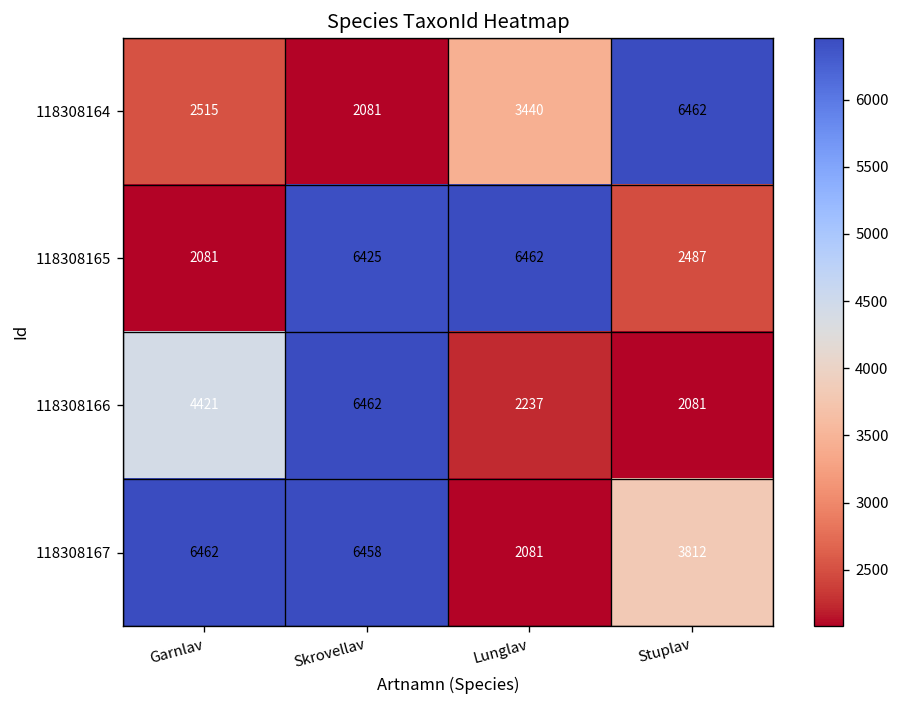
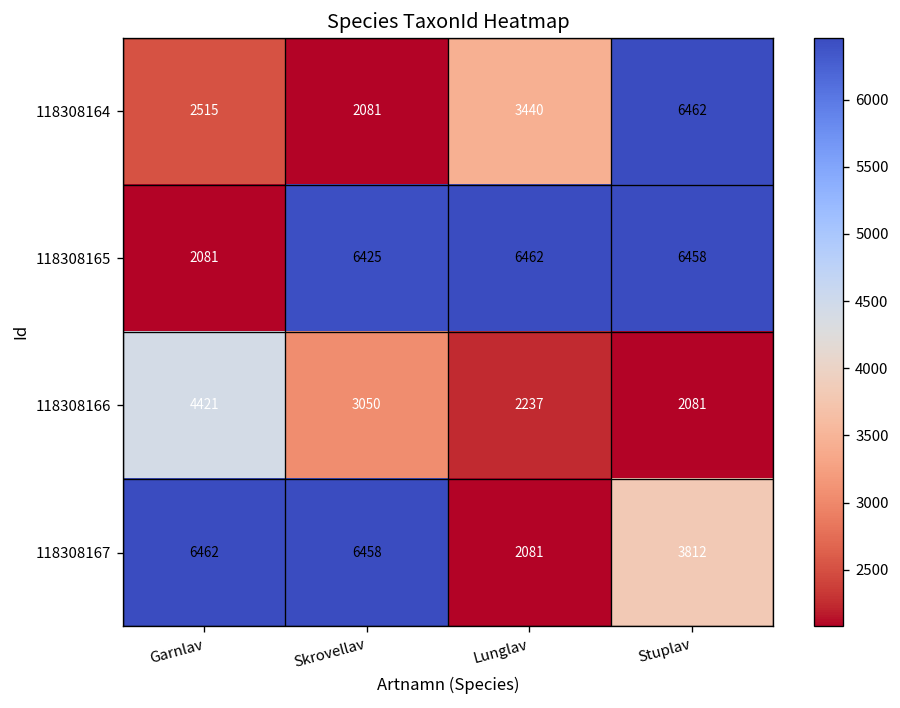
118308165, Stuplav: 2487 -> 6458
118308166, Skrovellav: 6462 -> 3050
